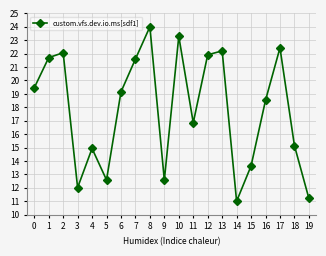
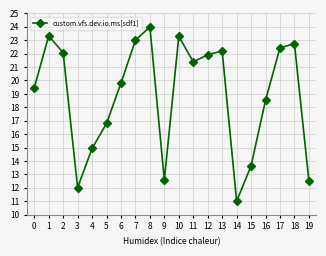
1: 21.7 -> 23.3
5: 12.6 -> 16.8
6: 19.1 -> 19.8
7: 21.6 -> 23.0
11: 16.9 -> 21.4
18: 15.1 -> 22.7
19: 11.2 -> 12.5
